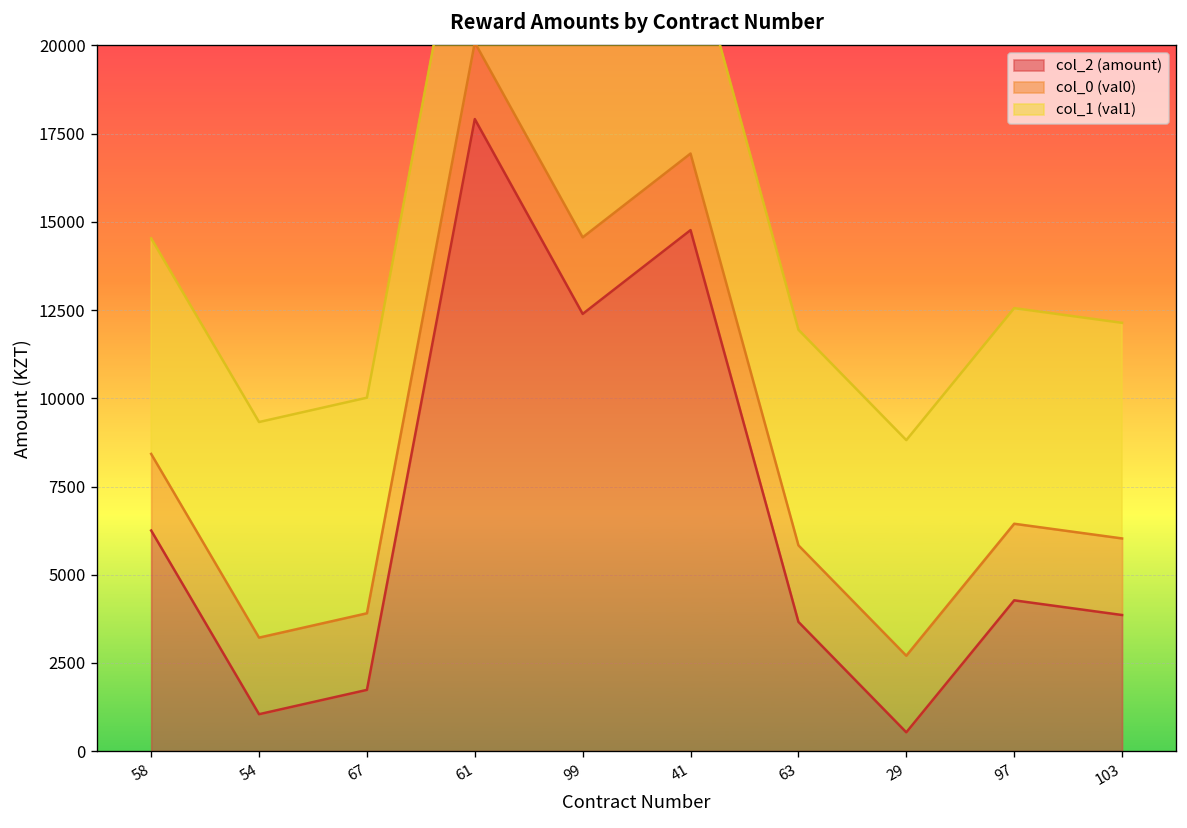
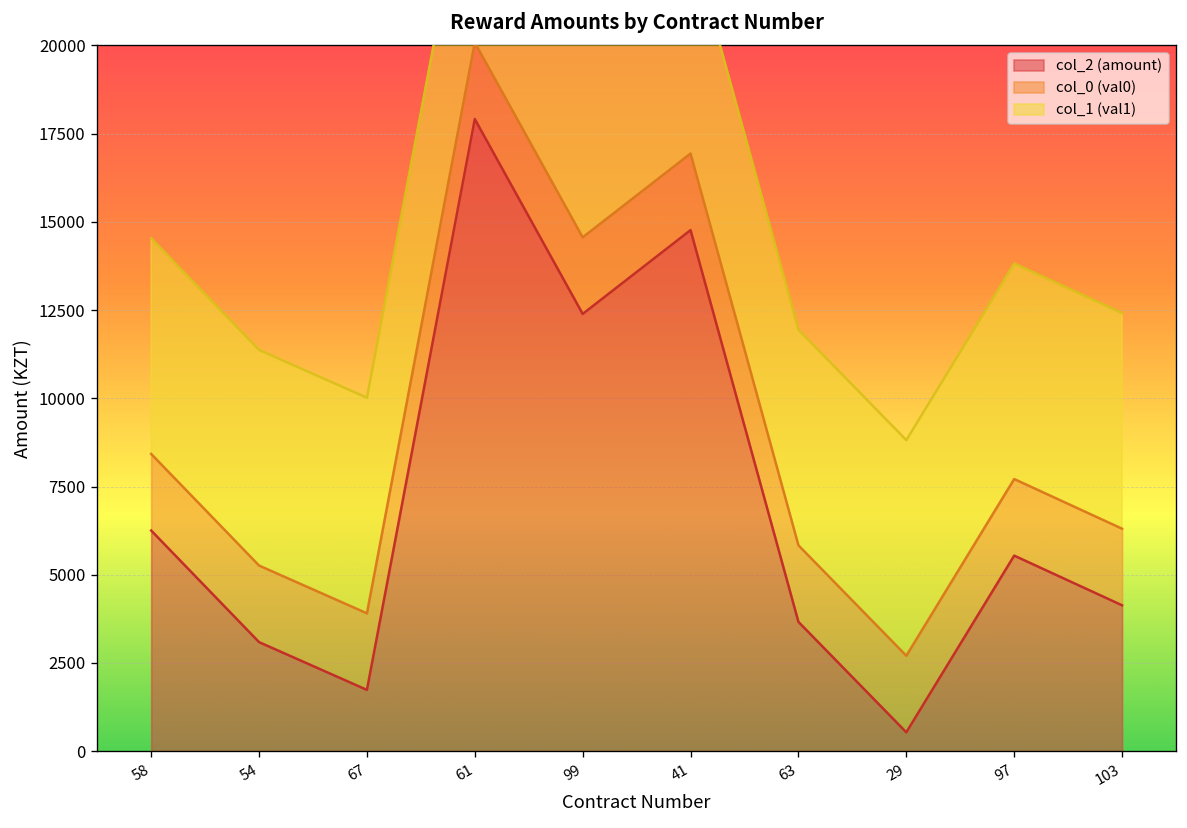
col_2 (amount), 54: 1000 -> 3100
col_2 (amount), 97: 4300 -> 5500
col_2 (amount), 103: 3900 -> 4100
